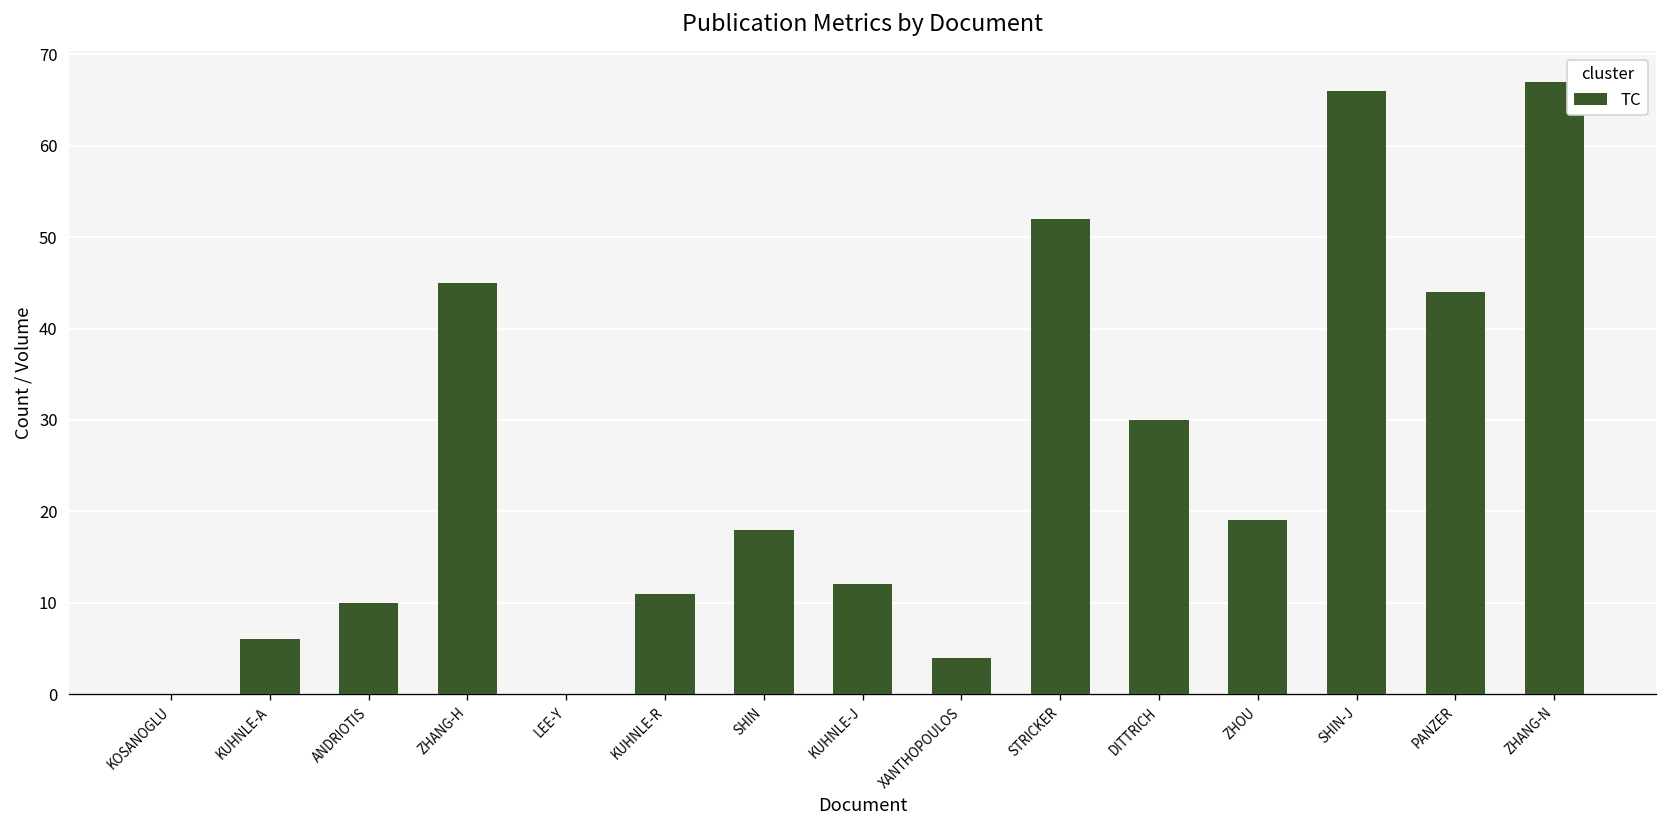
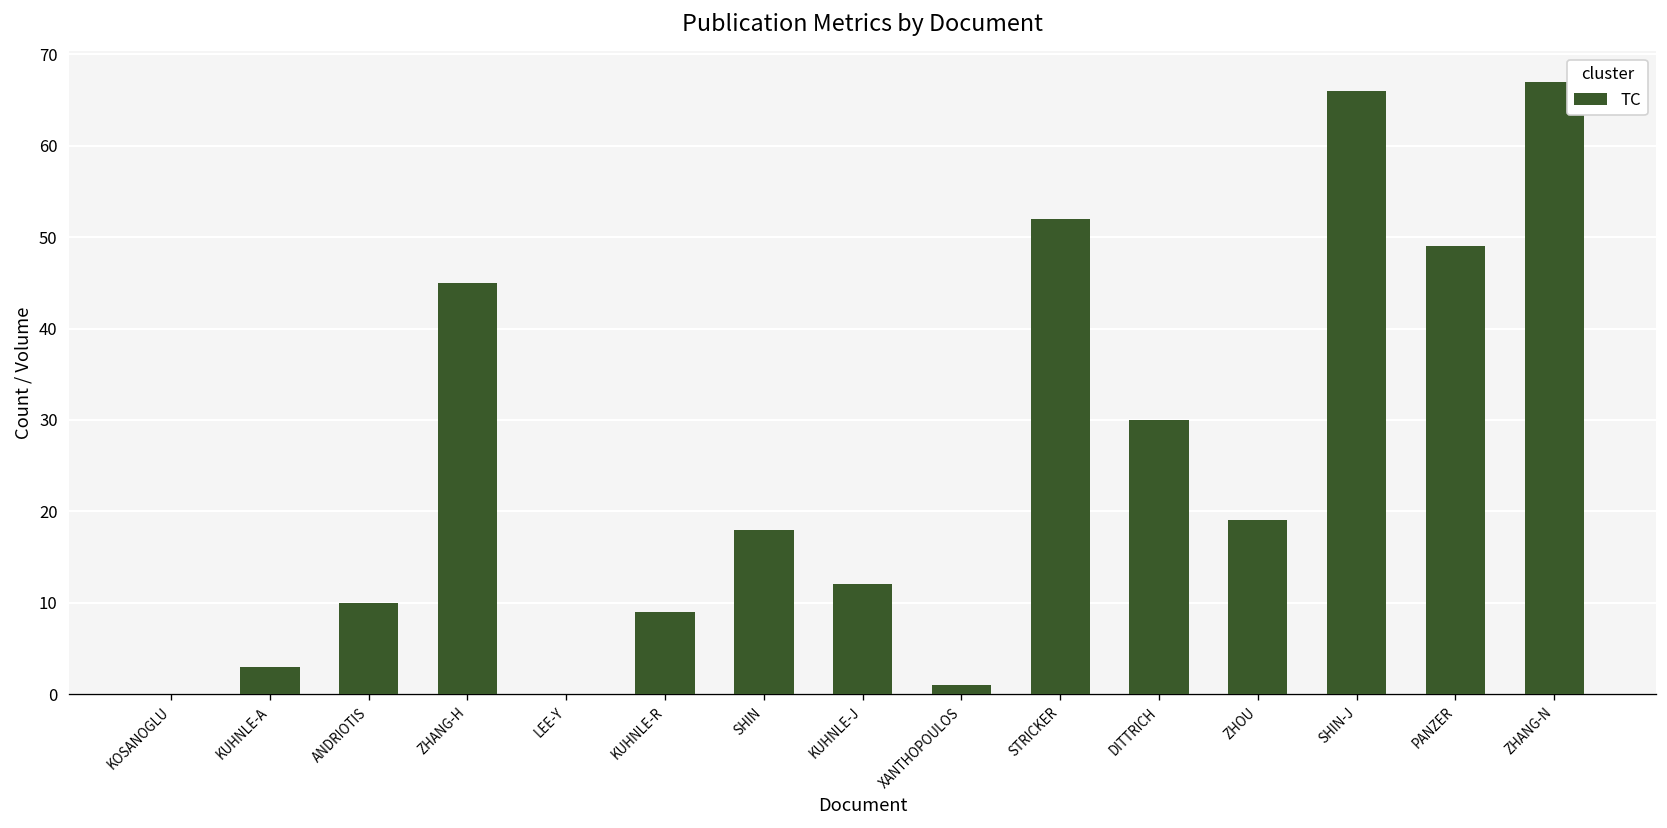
KUHNLE-A: 6 -> 3
KUHNLE-R: 11 -> 9
XANTHOPOULOS: 4 -> 1
PANZER: 44 -> 49
